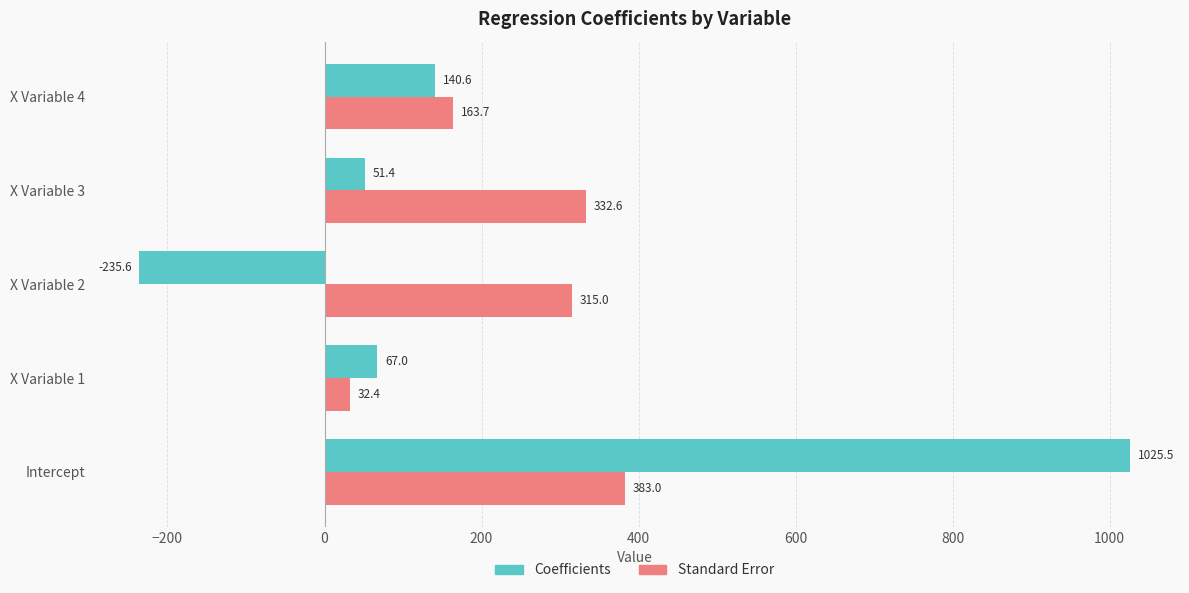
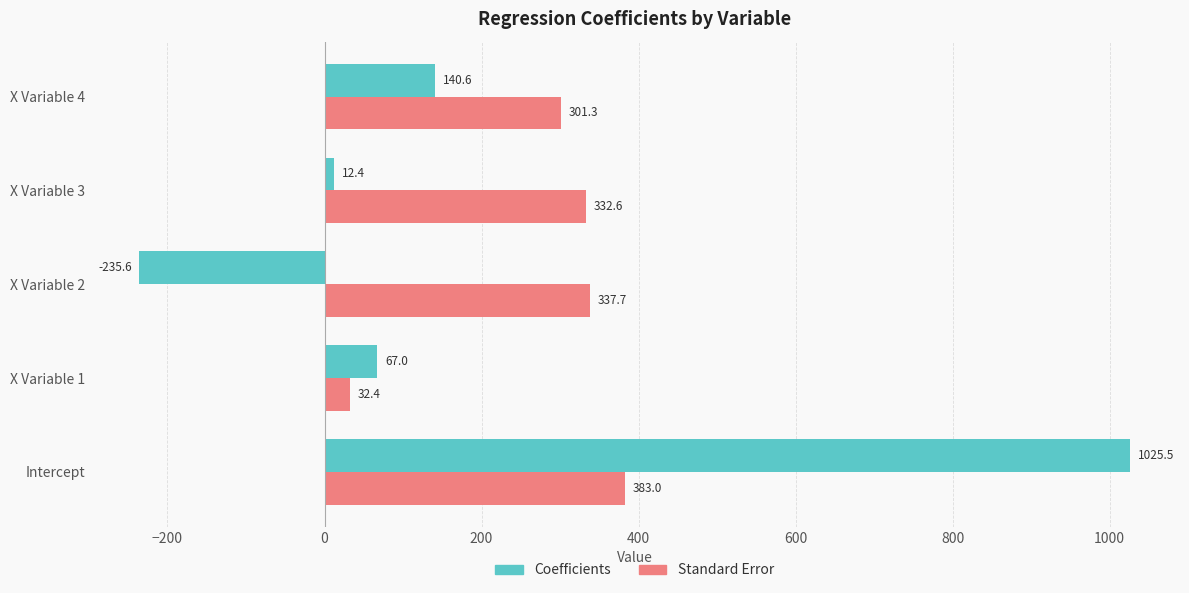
Standard Error, X Variable 4: 163.7 -> 301.3
Coefficients, X Variable 3: 51.4 -> 12.4
Standard Error, X Variable 2: 315.0 -> 337.7
